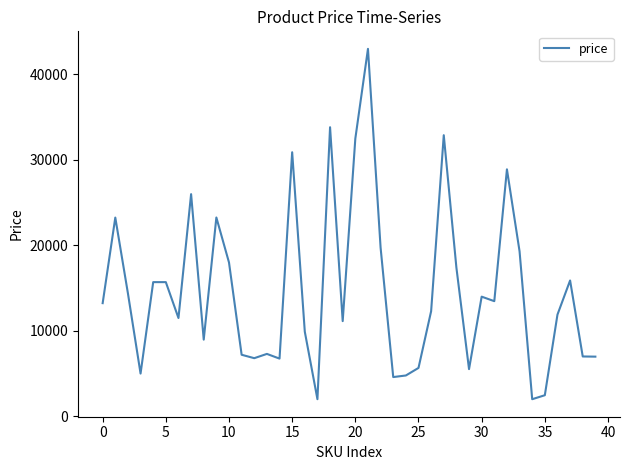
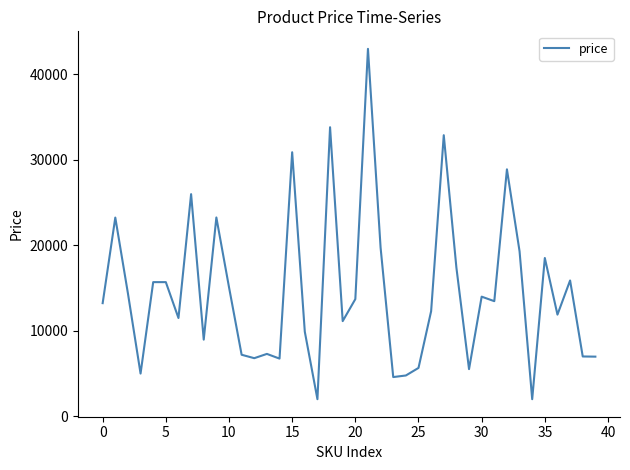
10: 18000 -> 15000
20: 33000 -> 14000
35: 2000 -> 19000
